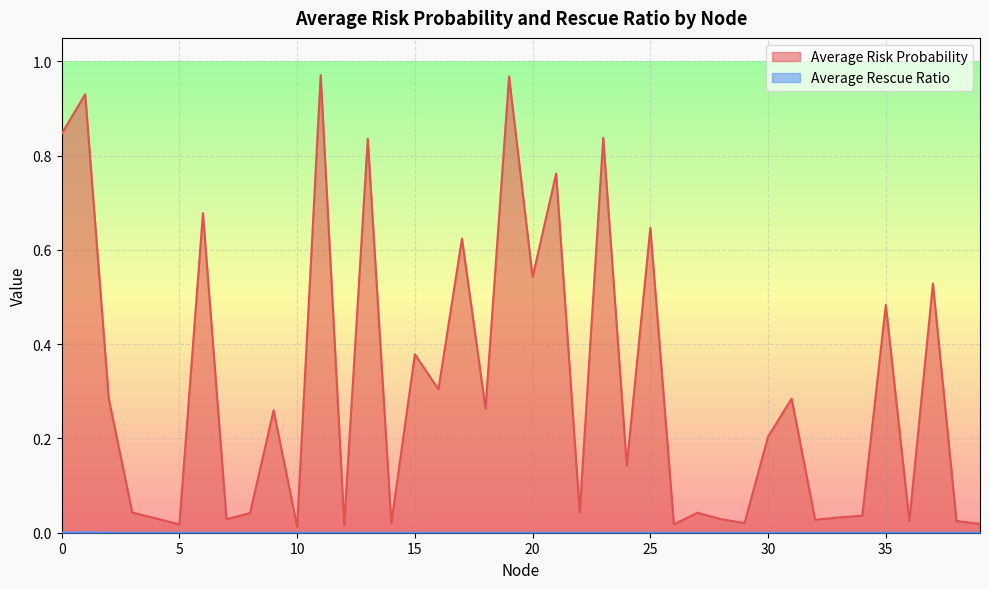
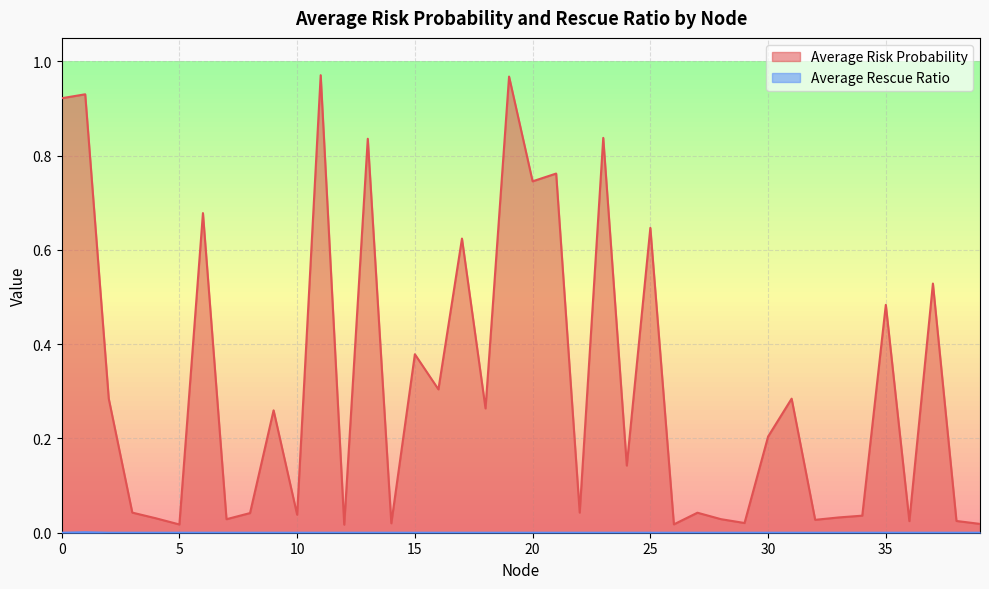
Average Risk Probability, 0: 0.85 -> 0.92
Average Risk Probability, 10: 0.01 -> 0.04
Average Risk Probability, 20: 0.54 -> 0.75
